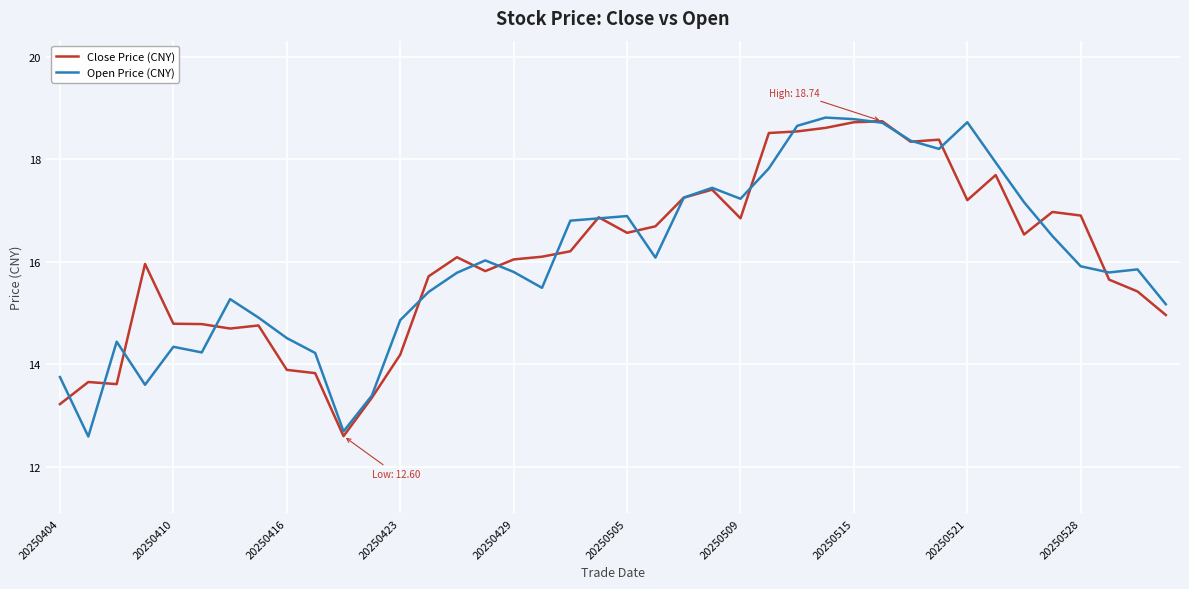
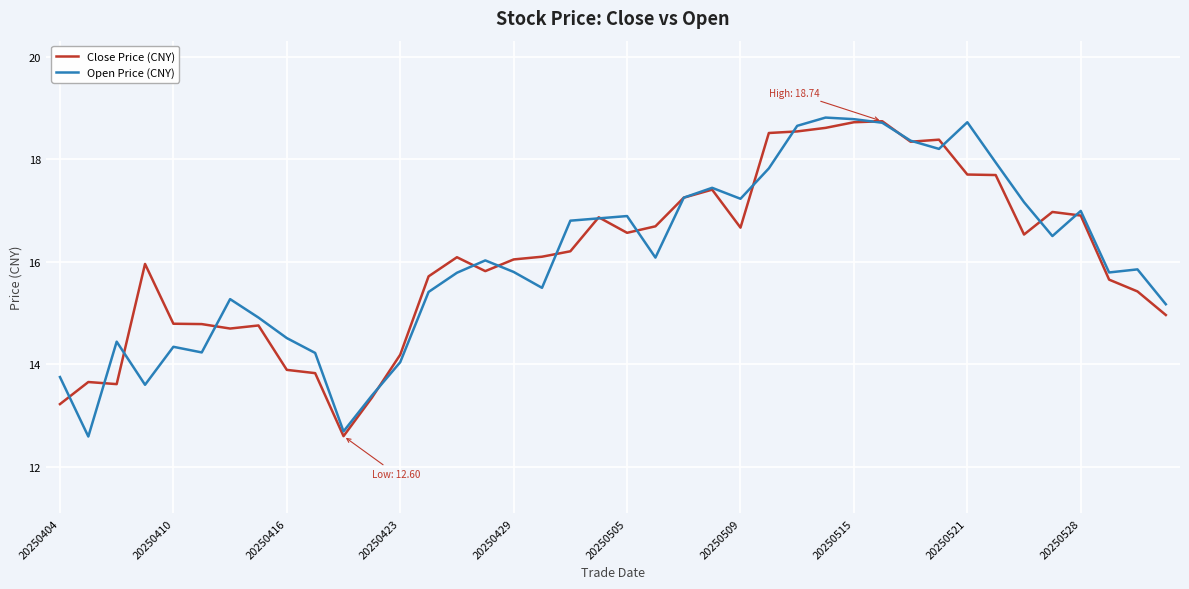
Open Price (CNY), 20250423: 14.9 -> 14.0
Close Price (CNY), 20250509: 16.8 -> 16.7
Close Price (CNY), 20250521: 17.2 -> 17.7
Open Price (CNY), 20250528: 15.9 -> 17.0
